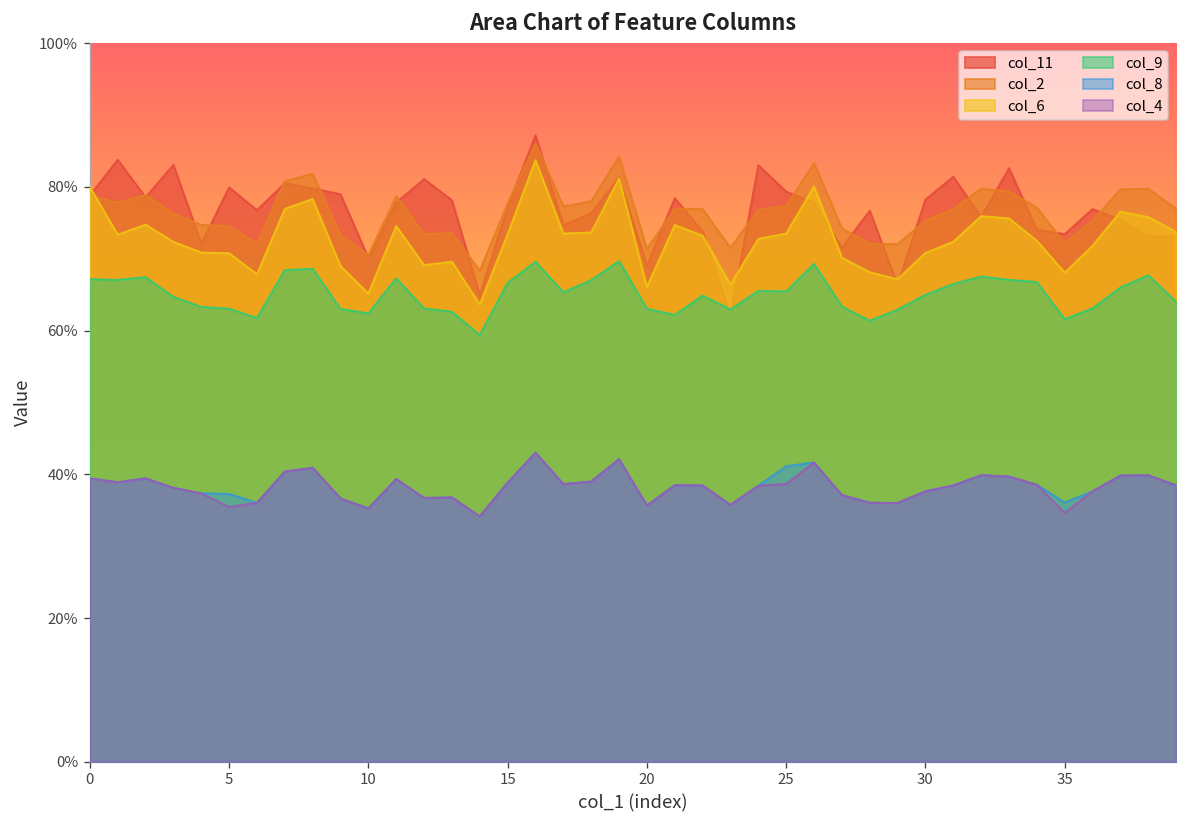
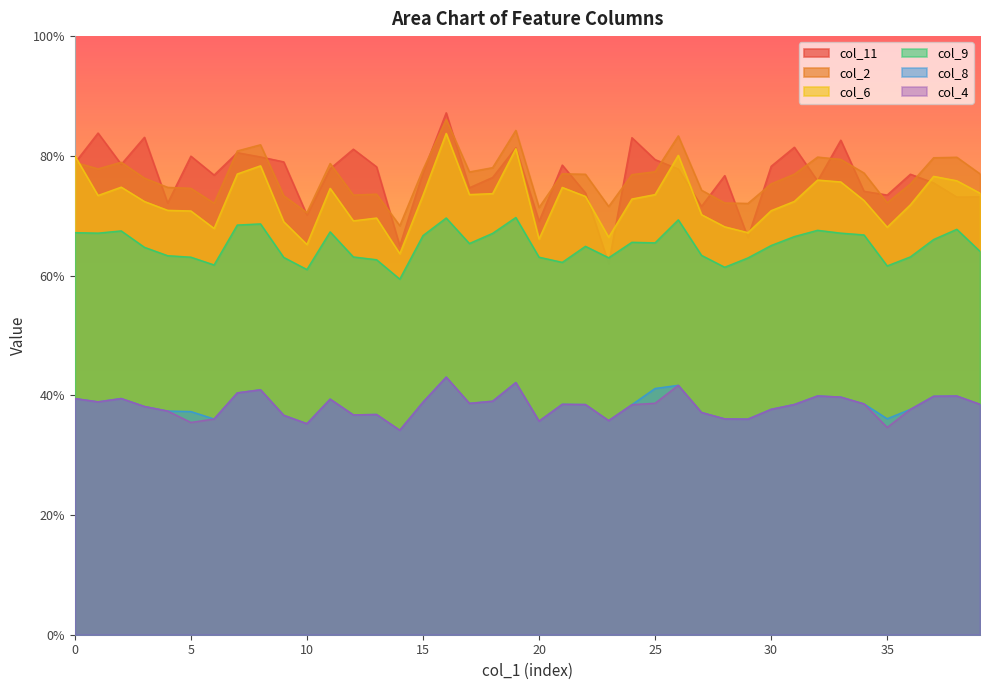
col_9, 10: 62% -> 61%
